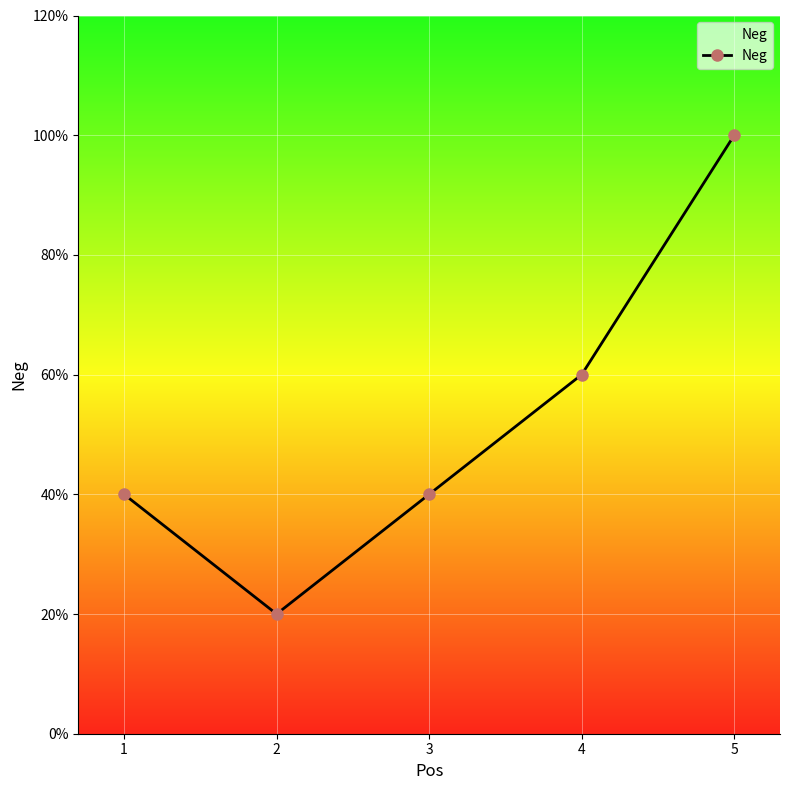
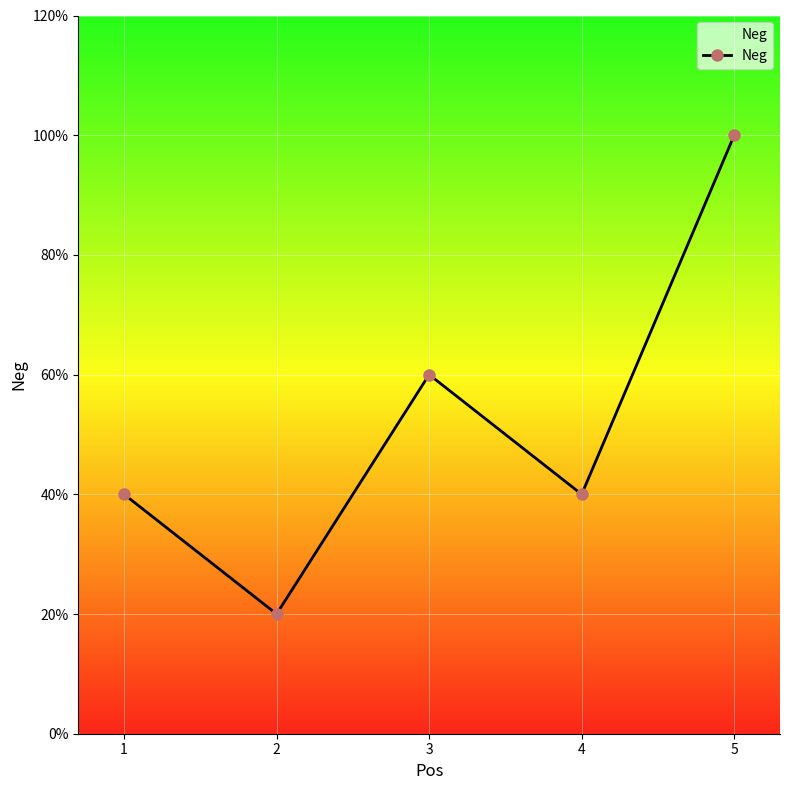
3: 40% -> 60%
4: 60% -> 40%
